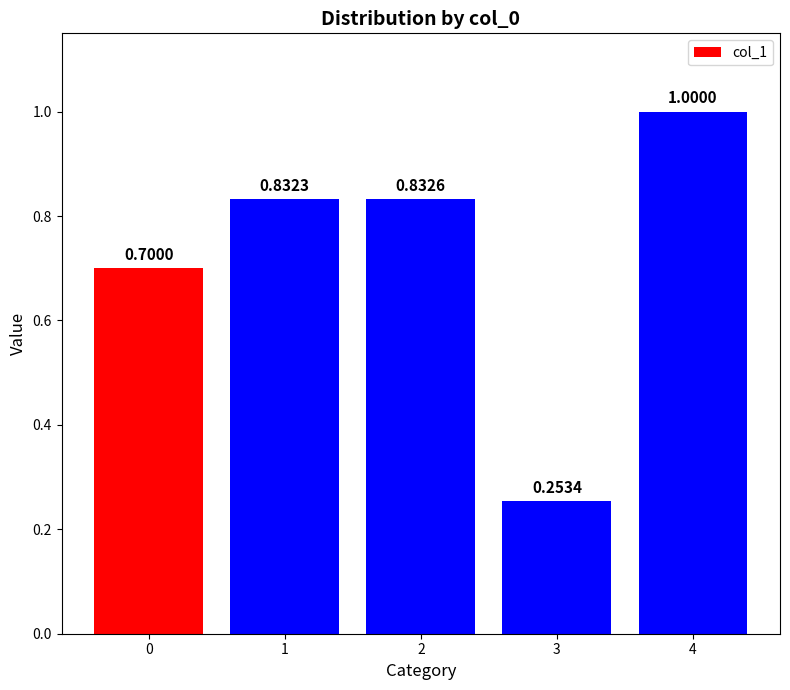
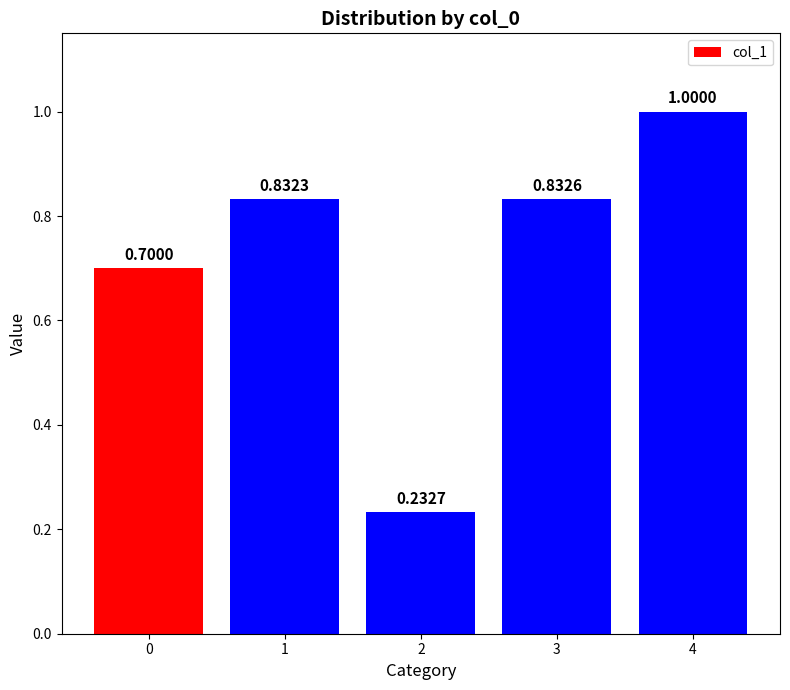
2: 0.8326 -> 0.2327
3: 0.2534 -> 0.8326
